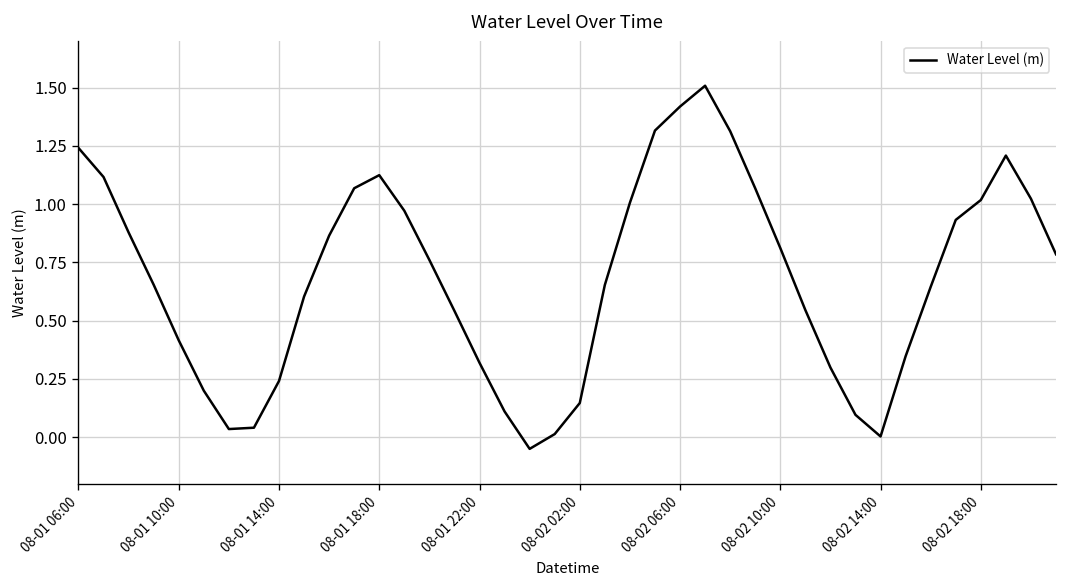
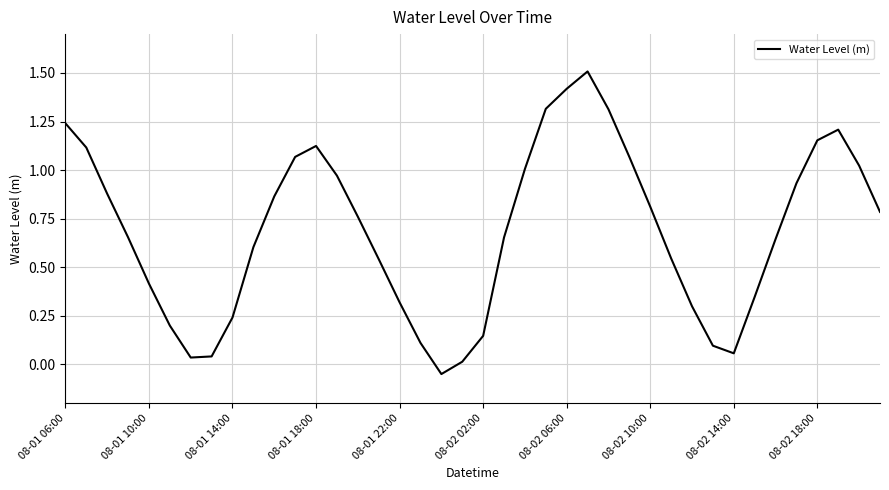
08-02 14:00: 0.00 -> 0.06
08-02 18:00: 1.02 -> 1.15
